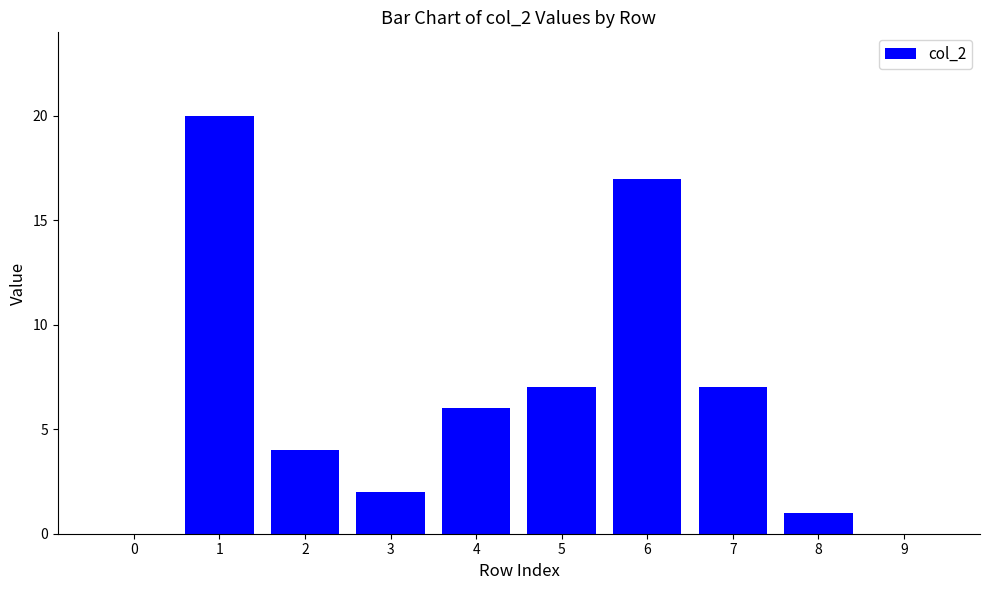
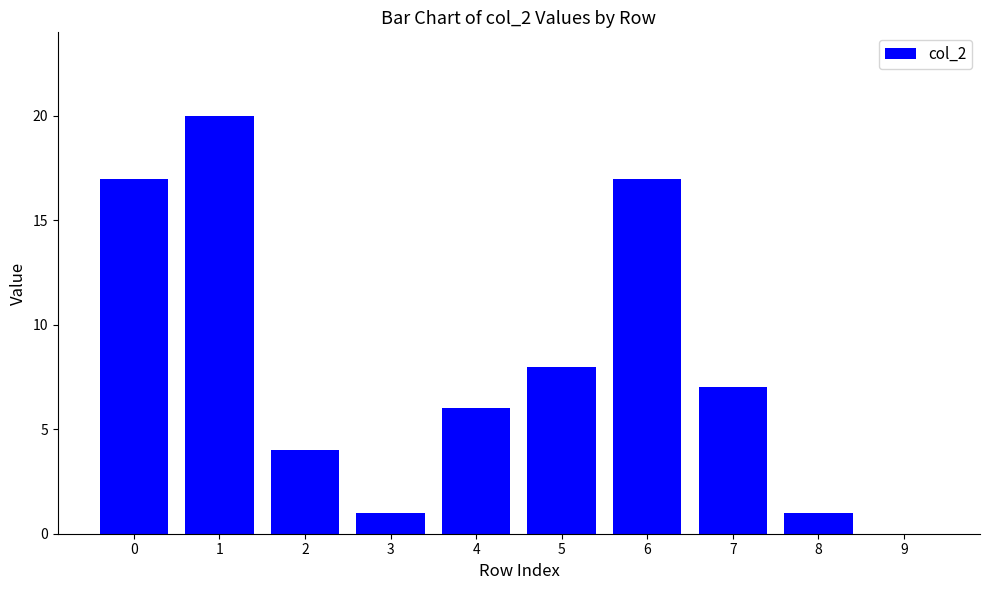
0: 0 -> 17
3: 2 -> 1
5: 7 -> 8
